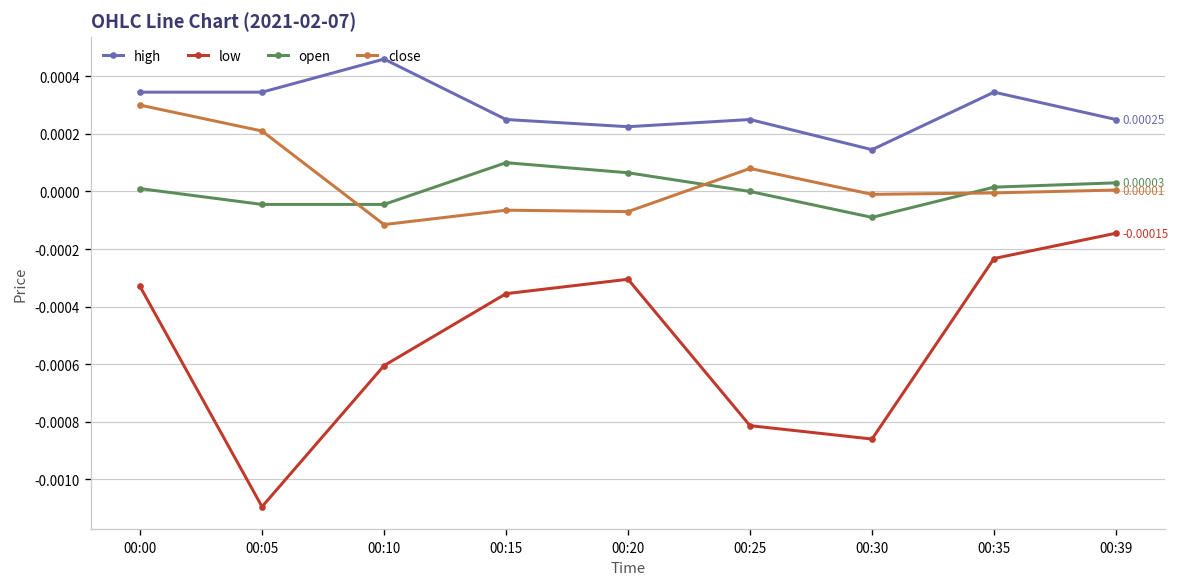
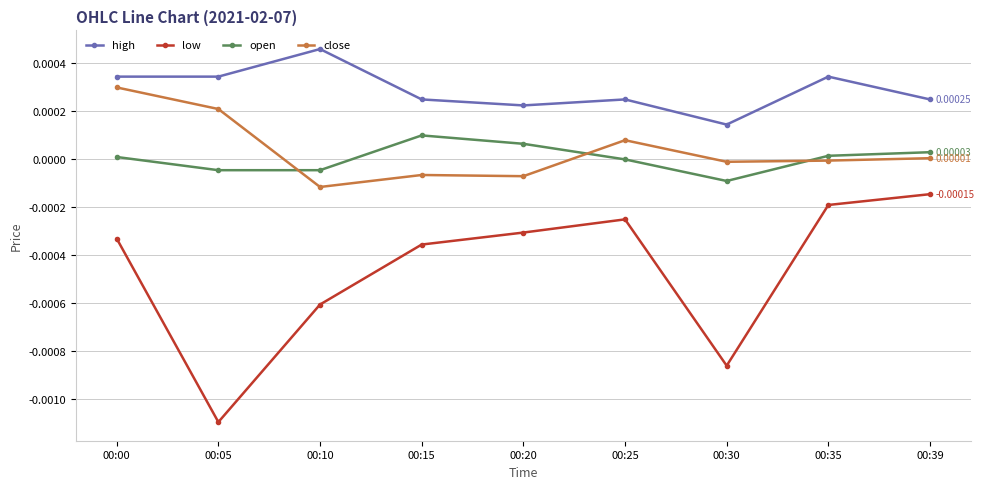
low, 00:25: -0.00081 -> -0.00025
low, 00:35: -0.00023 -> -0.00019
